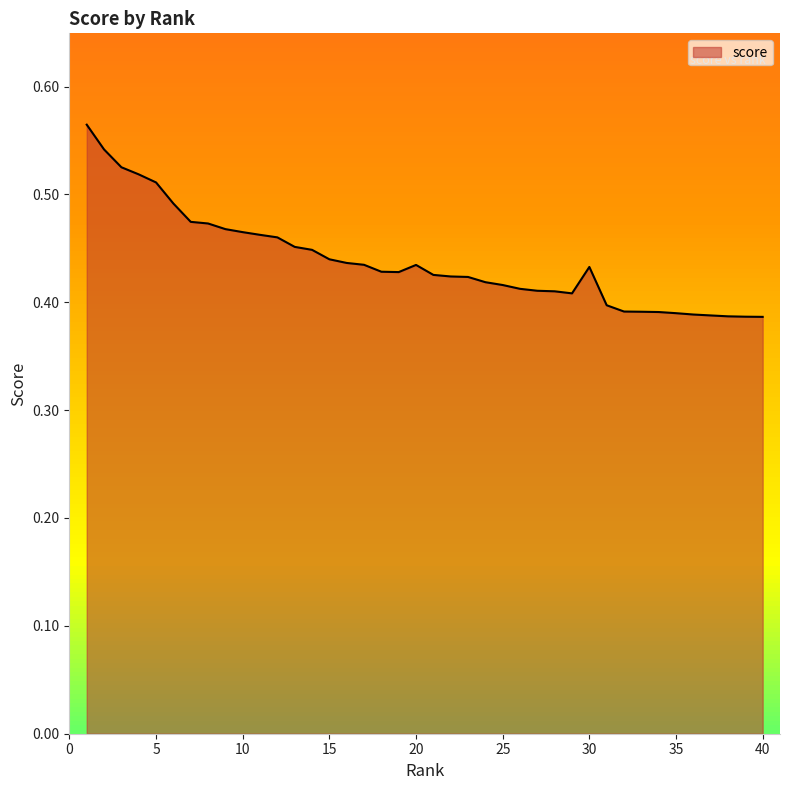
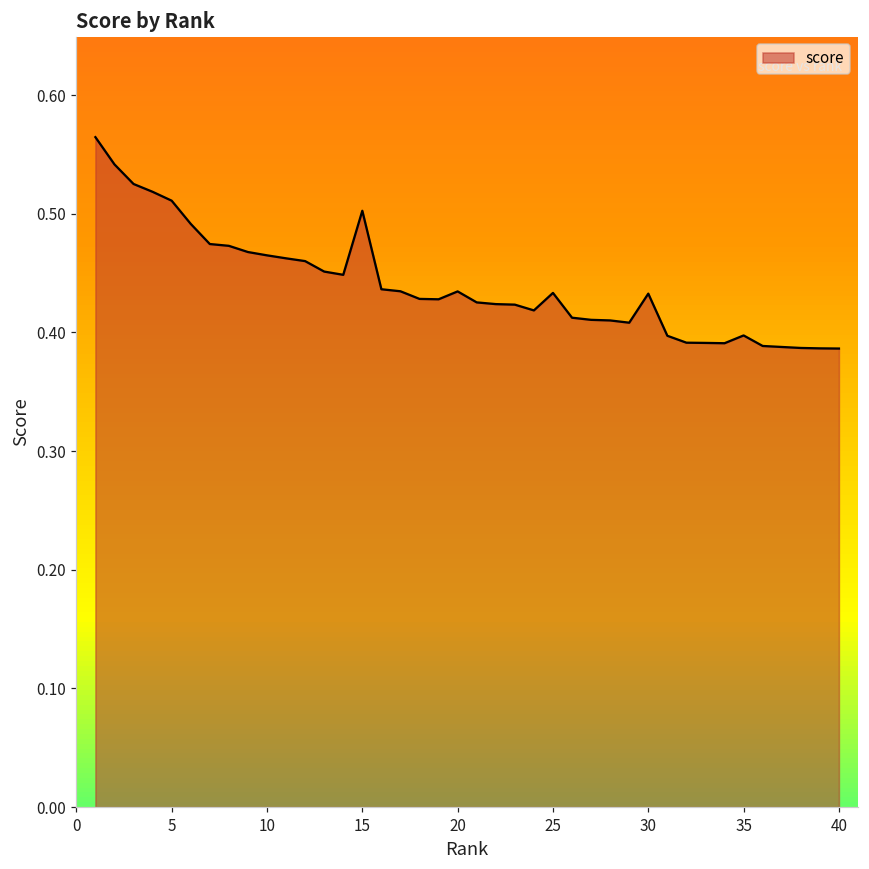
15: 0.440 -> 0.503
25: 0.416 -> 0.433
35: 0.390 -> 0.397
